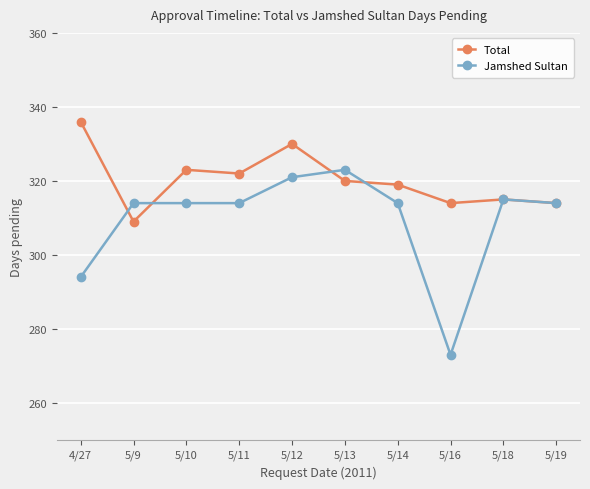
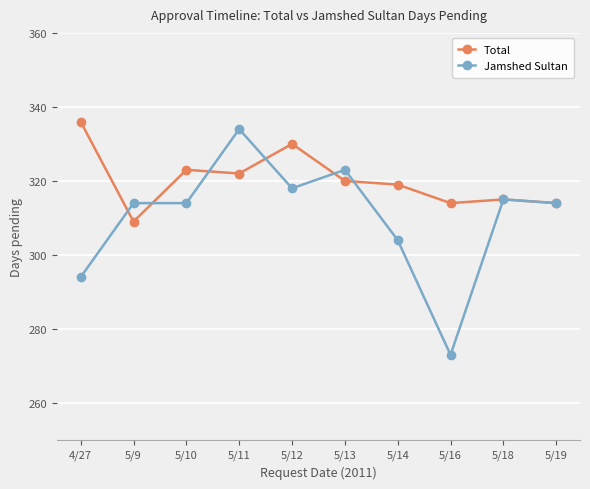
Jamshed Sultan, 5/11: 314 -> 334
Jamshed Sultan, 5/12: 321 -> 318
Jamshed Sultan, 5/14: 314 -> 304
